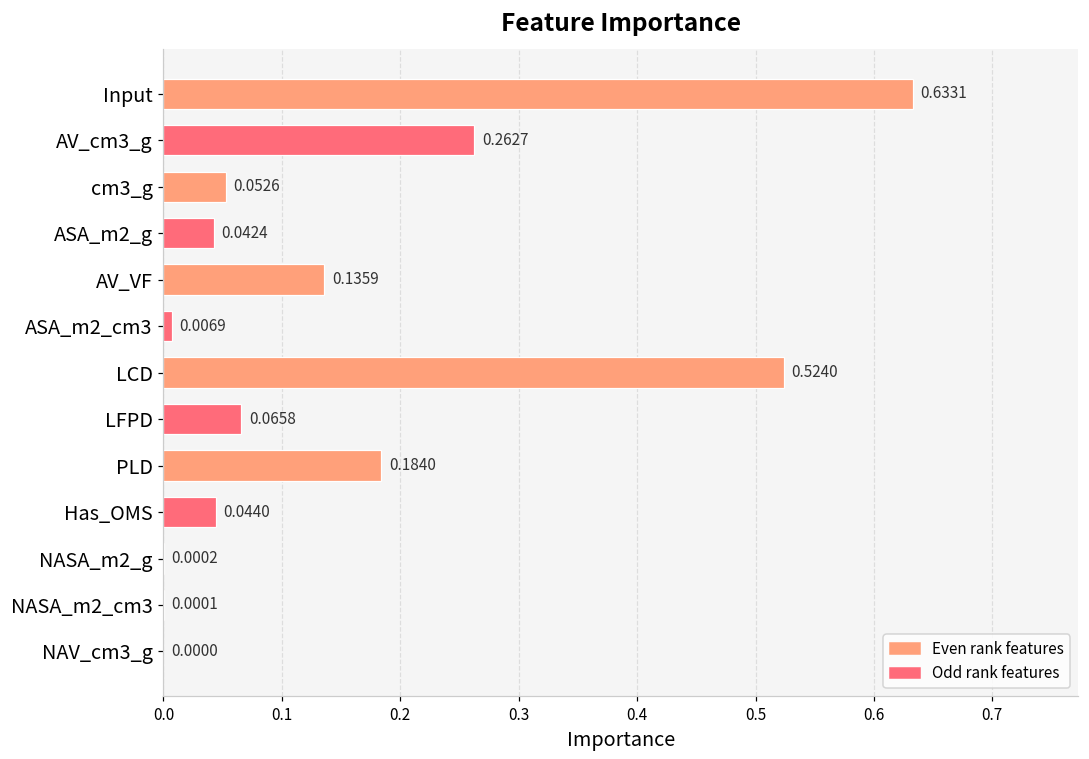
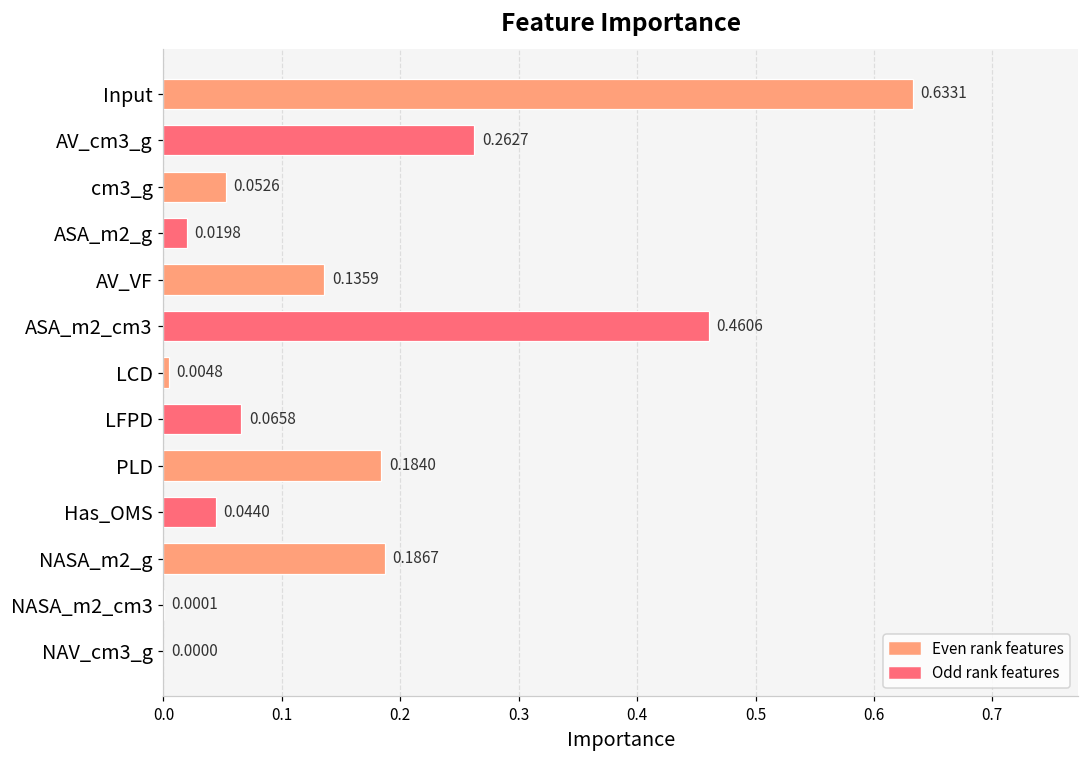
ASA_m2_g: 0.0424 -> 0.0198
ASA_m2_cm3: 0.0069 -> 0.4606
LCD: 0.5240 -> 0.0048
NASA_m2_g: 0.0002 -> 0.1867
